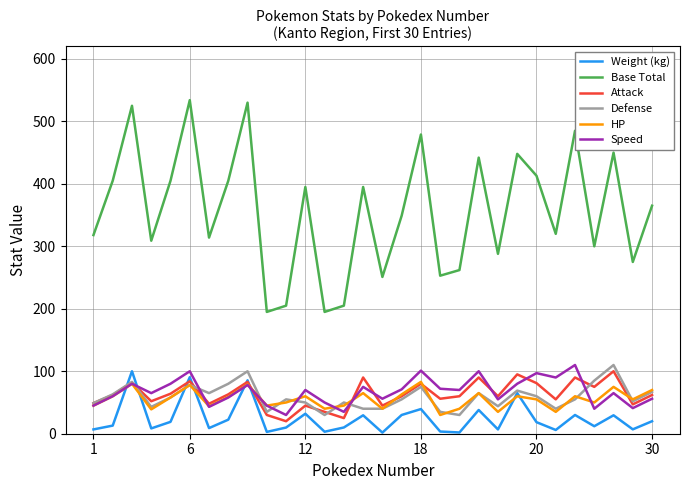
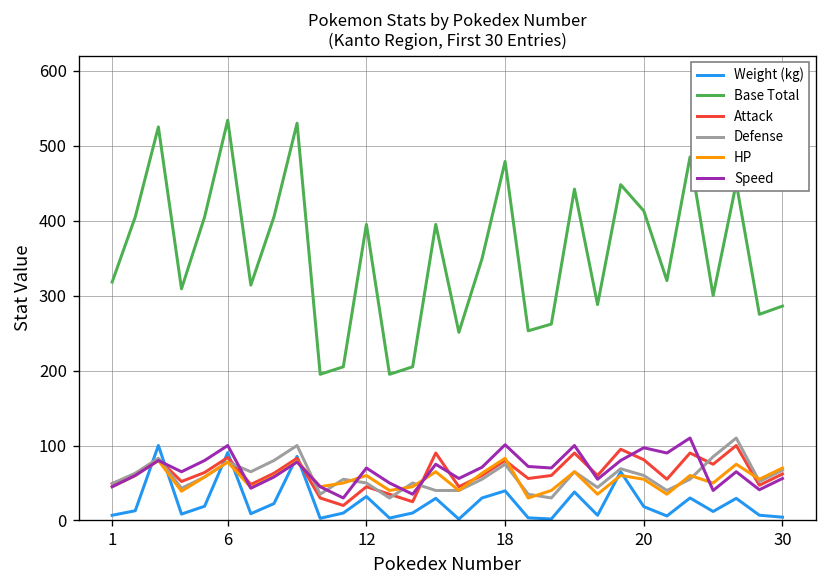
Weight (kg), 30: 20 -> 0
Base Total, 30: 370 -> 290
